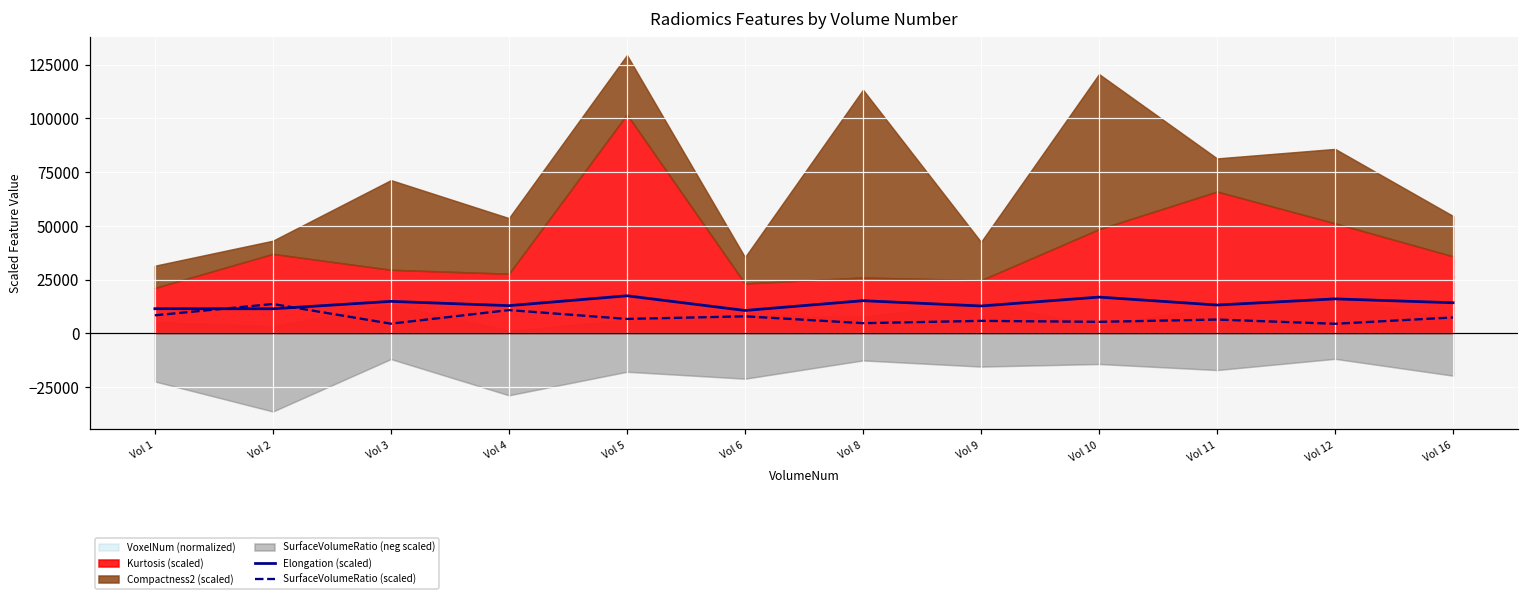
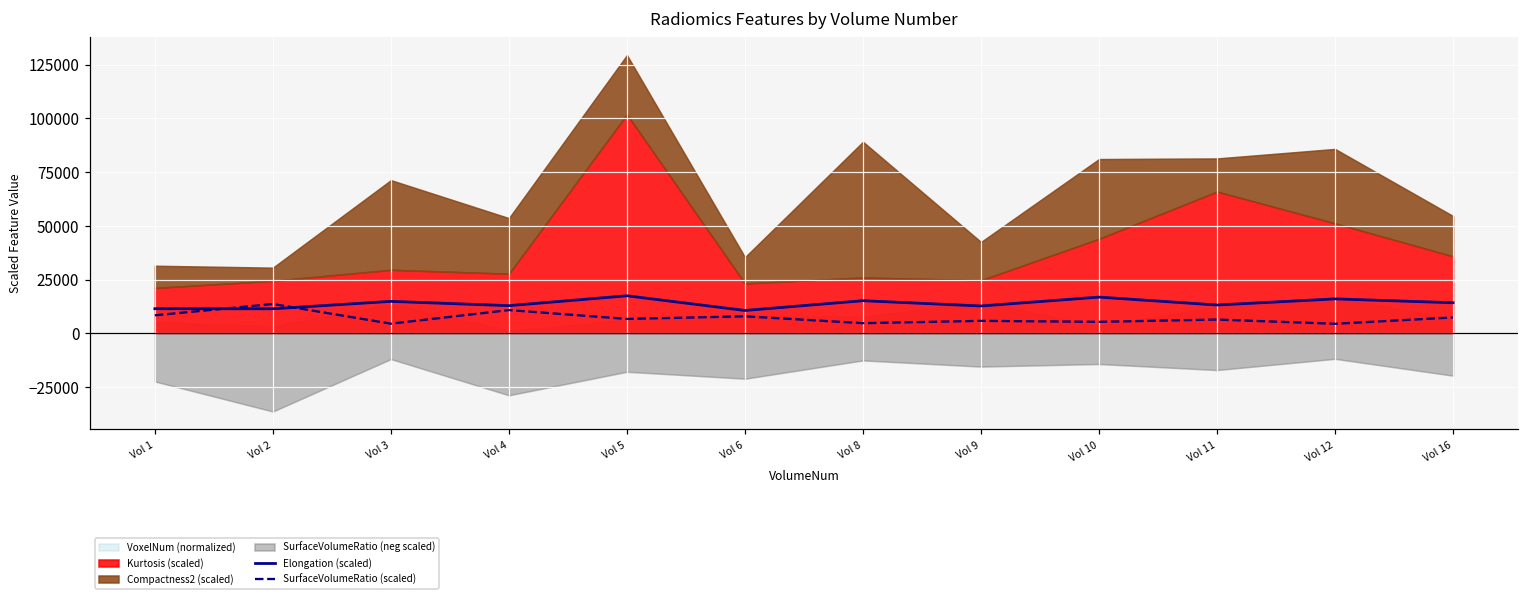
Kurtosis (scaled), Vol 2: 37000 -> 24000
Compactness2 (scaled), Vol 8: 87000 -> 63000
Kurtosis (scaled), Vol 10: 48000 -> 44000
Compactness2 (scaled), Vol 10: 72000 -> 37000
